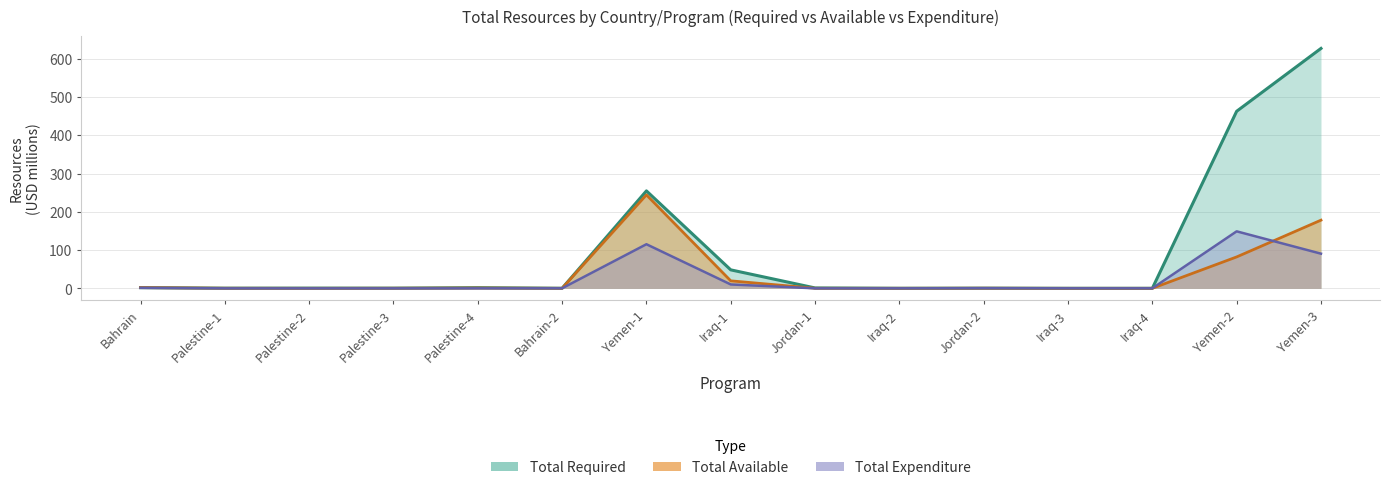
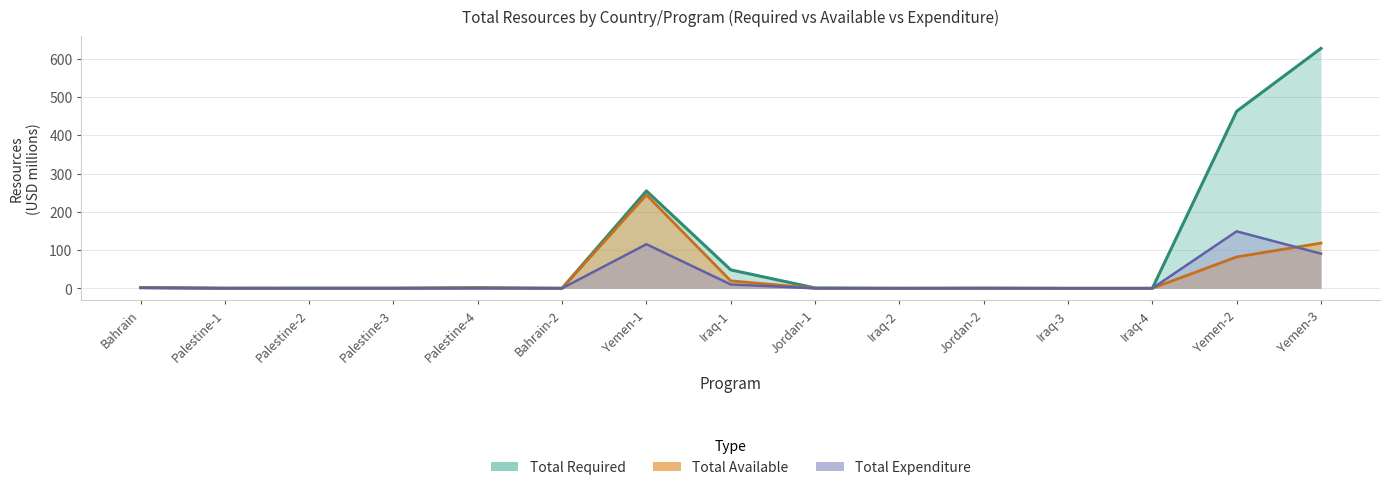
Total Available, Yemen-3: 180 -> 120
